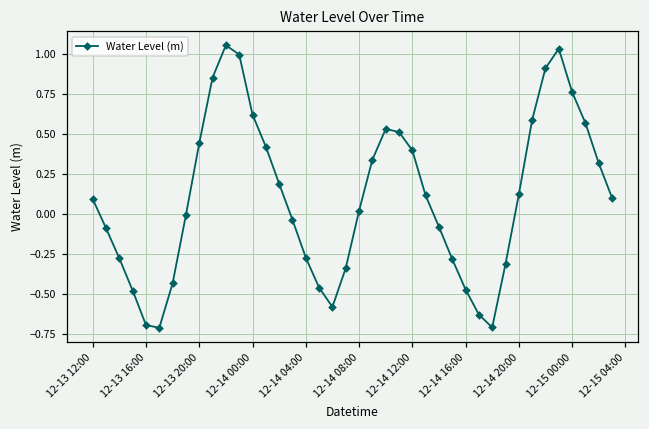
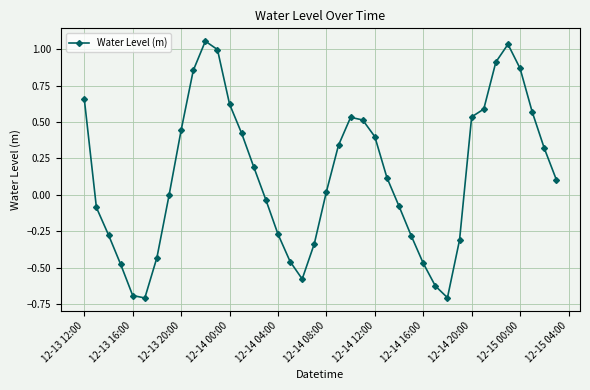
12-13 12:00: 0.10 -> 0.66
12-14 20:00: 0.12 -> 0.54
12-15 00:00: 0.76 -> 0.87
